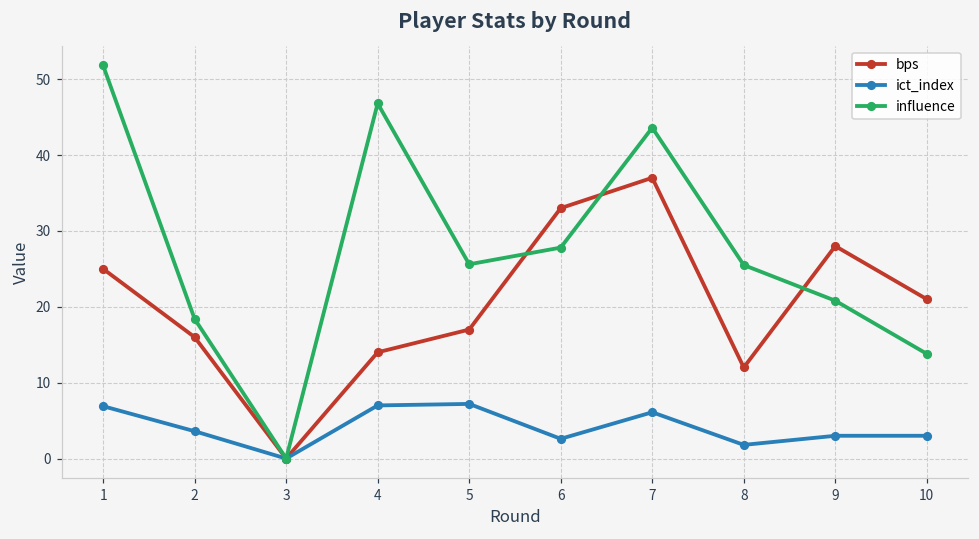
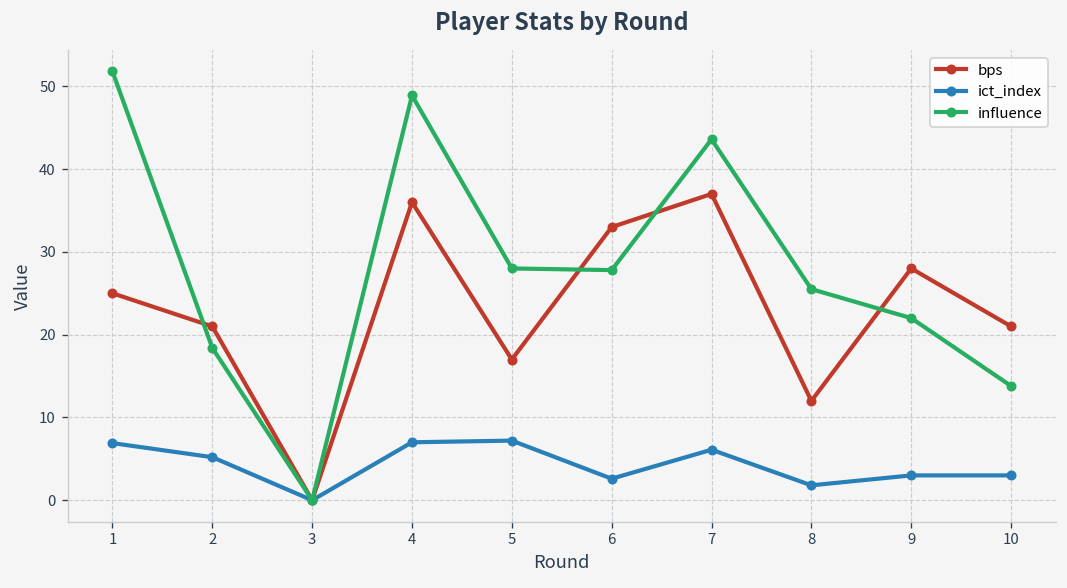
bps, 2: 16 -> 21
ict_index, 2: 4 -> 5
bps, 4: 14 -> 36
influence, 4: 47 -> 49
influence, 5: 26 -> 28
influence, 9: 21 -> 22
